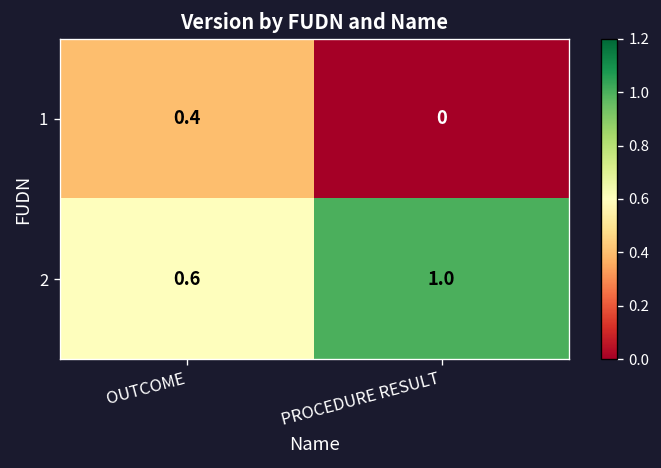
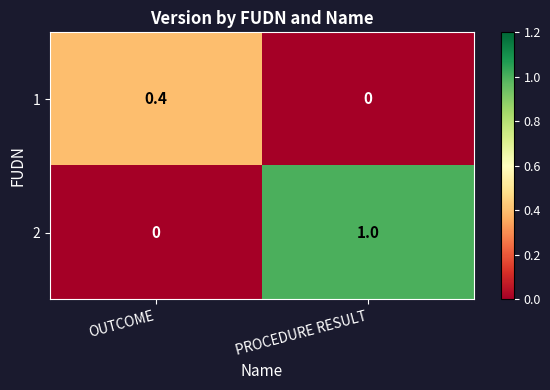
2, OUTCOME: 0.6 -> 0
